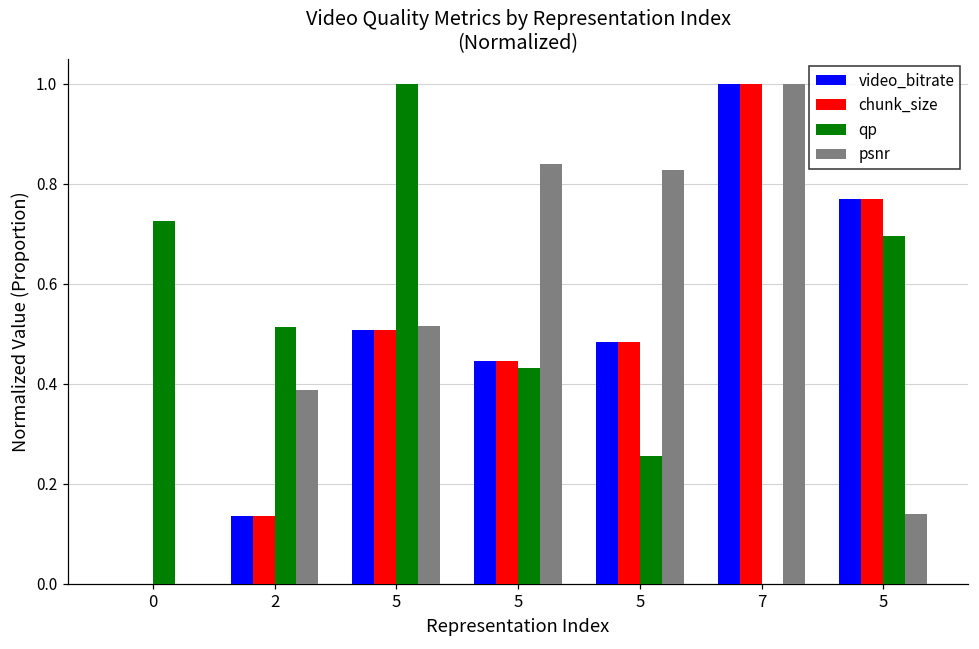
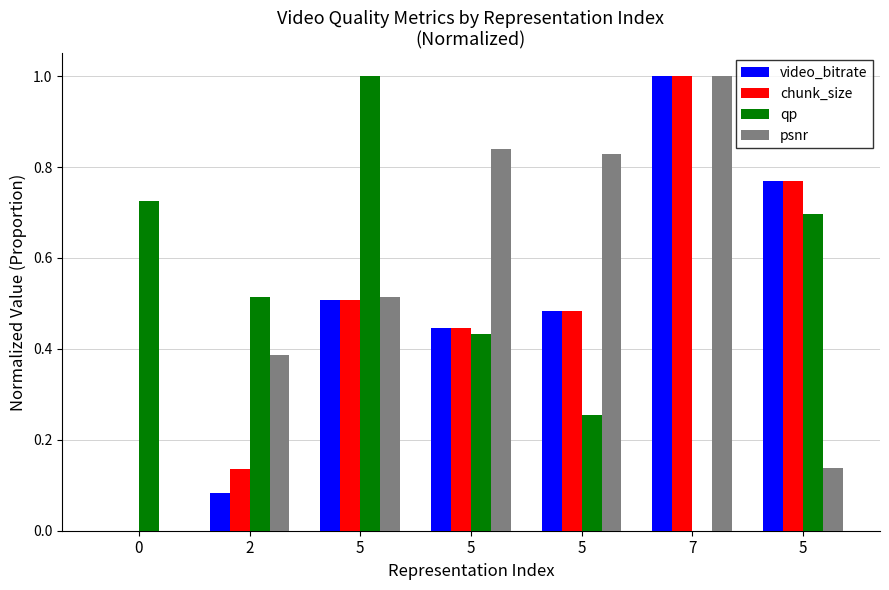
video_bitrate, 2: 0.14 -> 0.08
